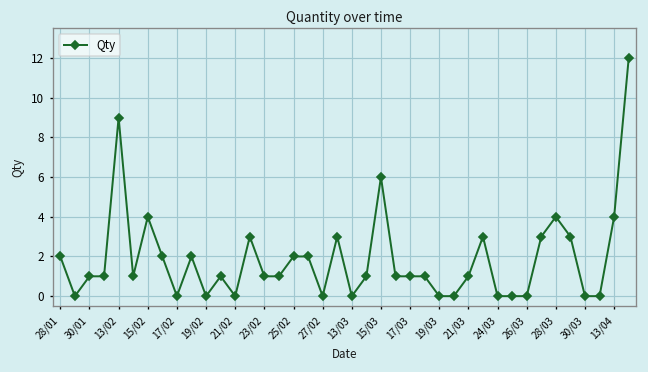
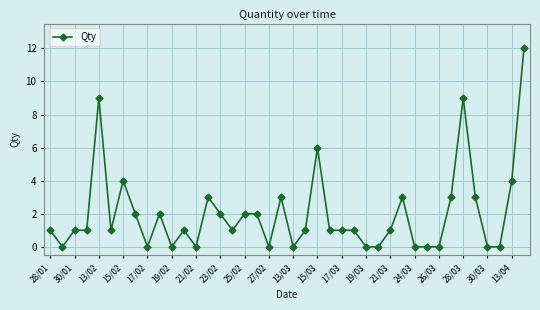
28/01: 2 -> 1
23/02: 1 -> 2
28/03: 4 -> 9
